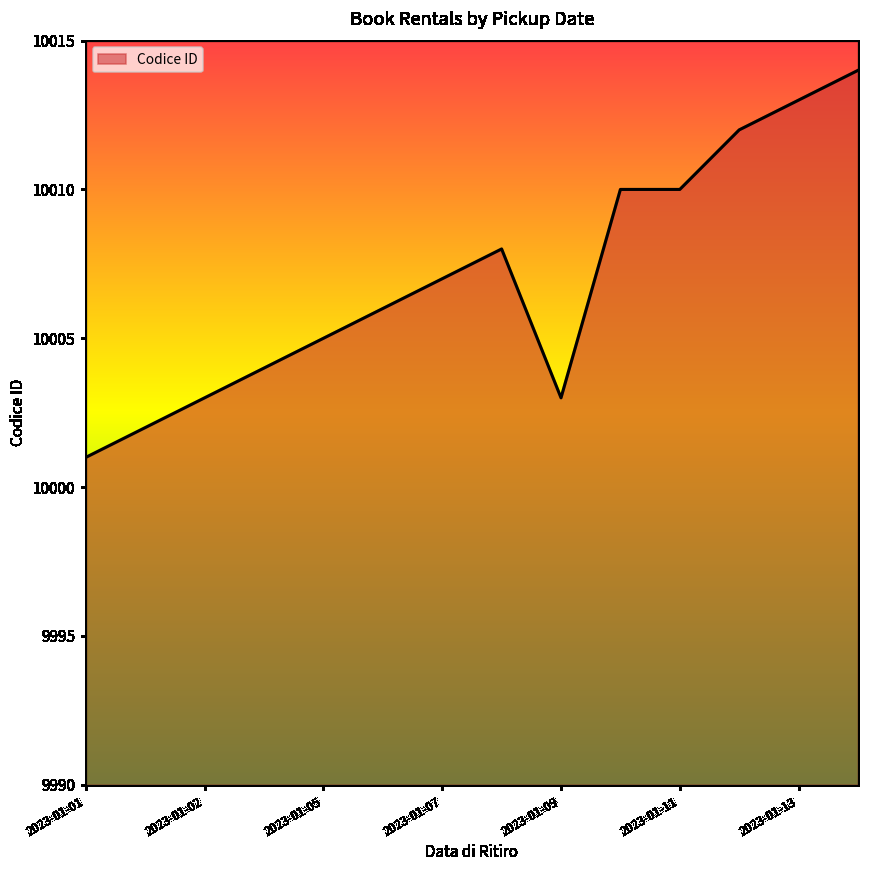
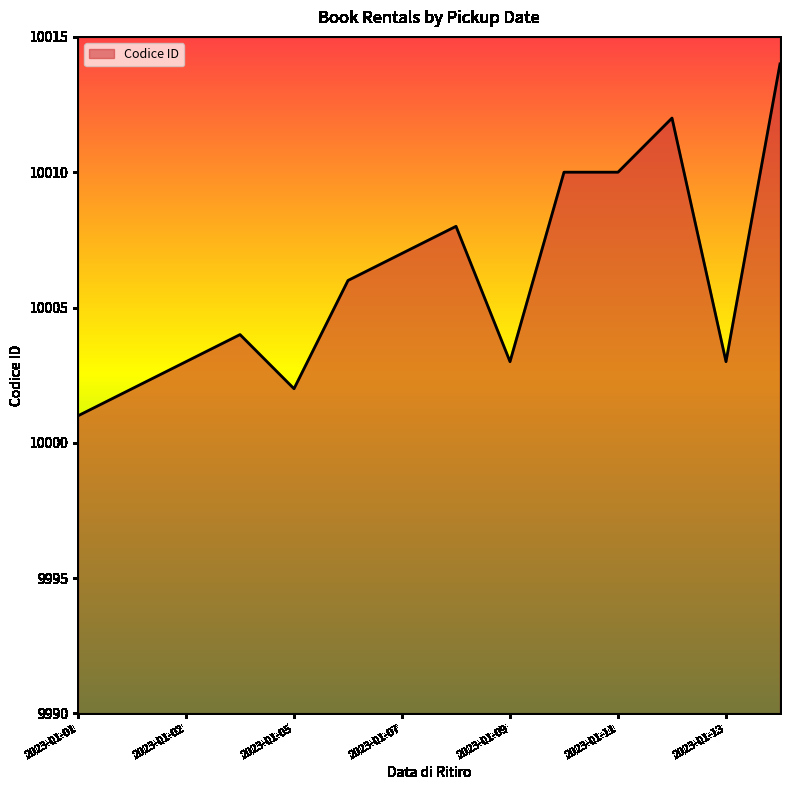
2023-01-05: 10005 -> 10002
2023-01-13: 10013 -> 10003
